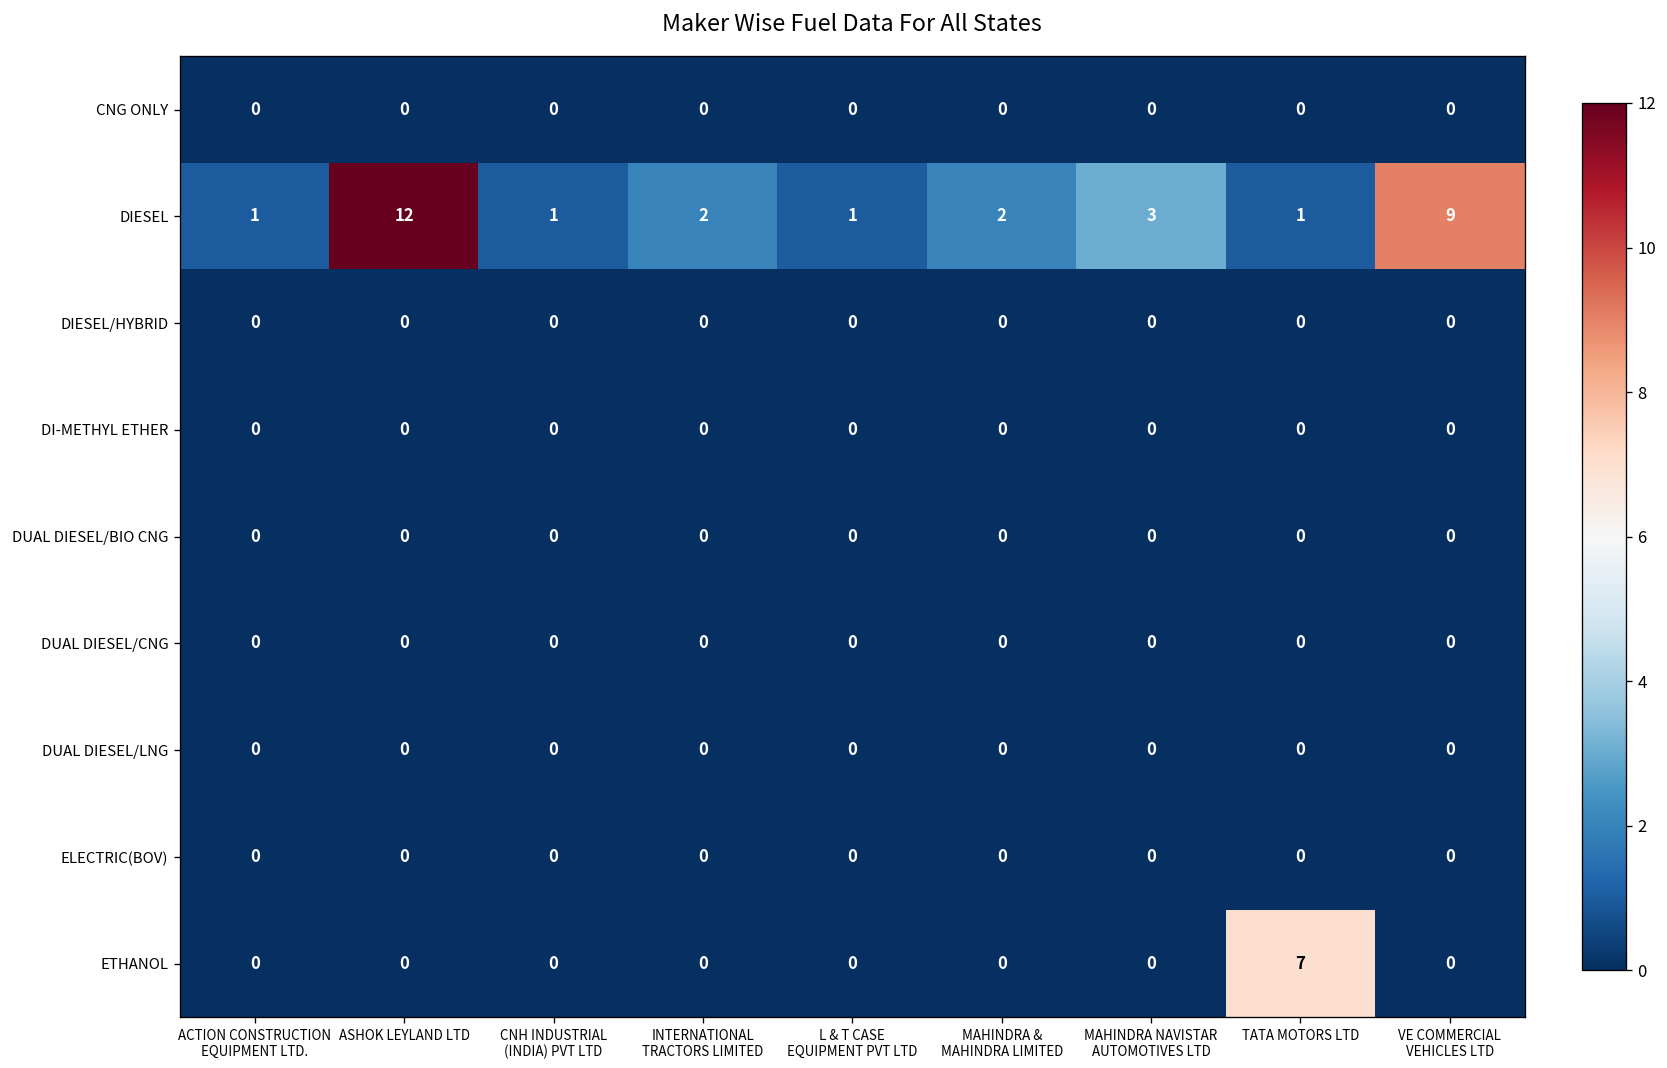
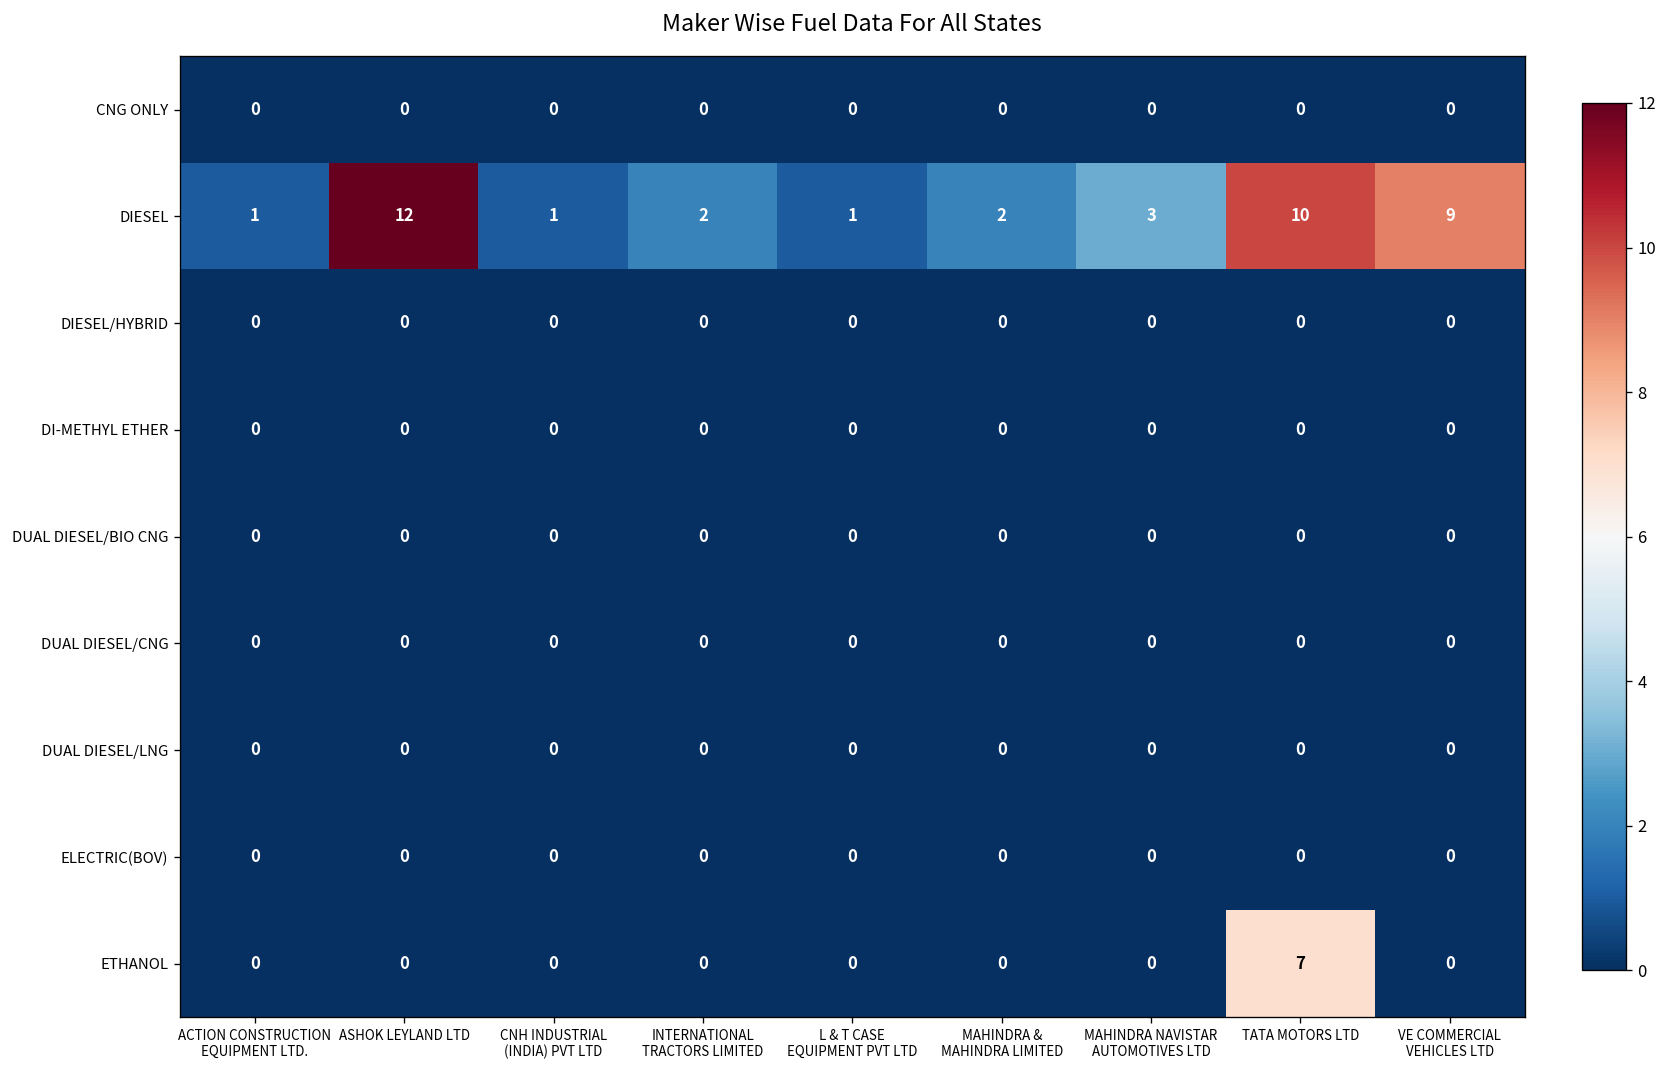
DIESEL, TATA MOTORS LTD: 1 -> 10
